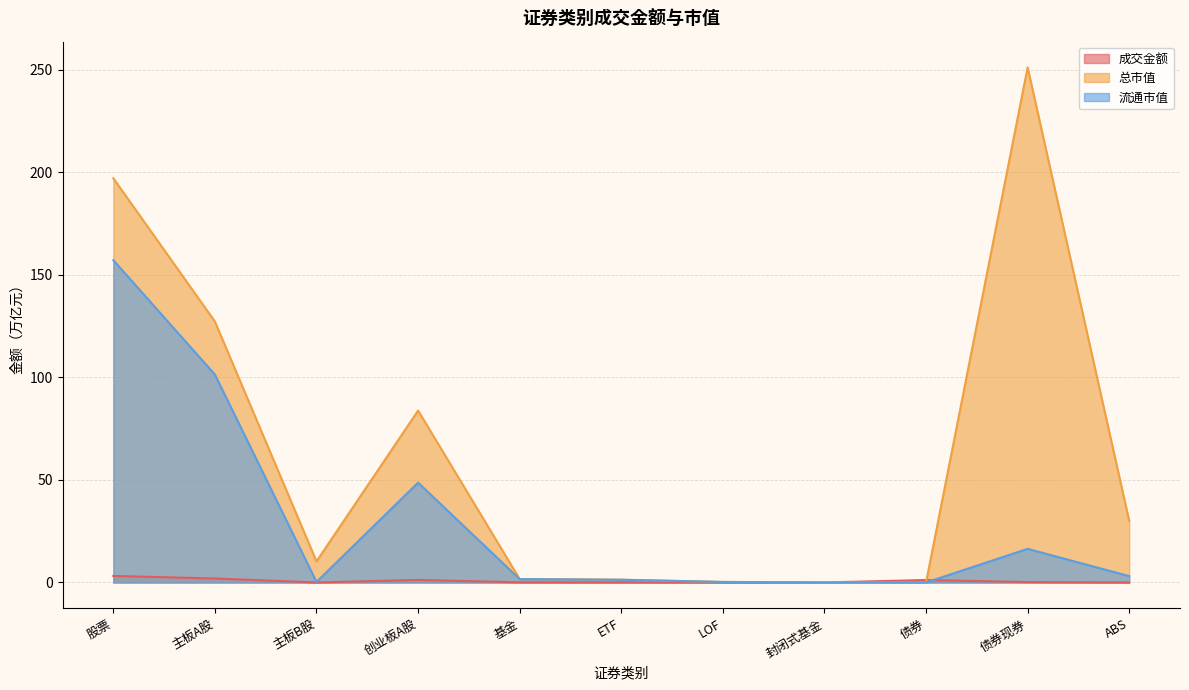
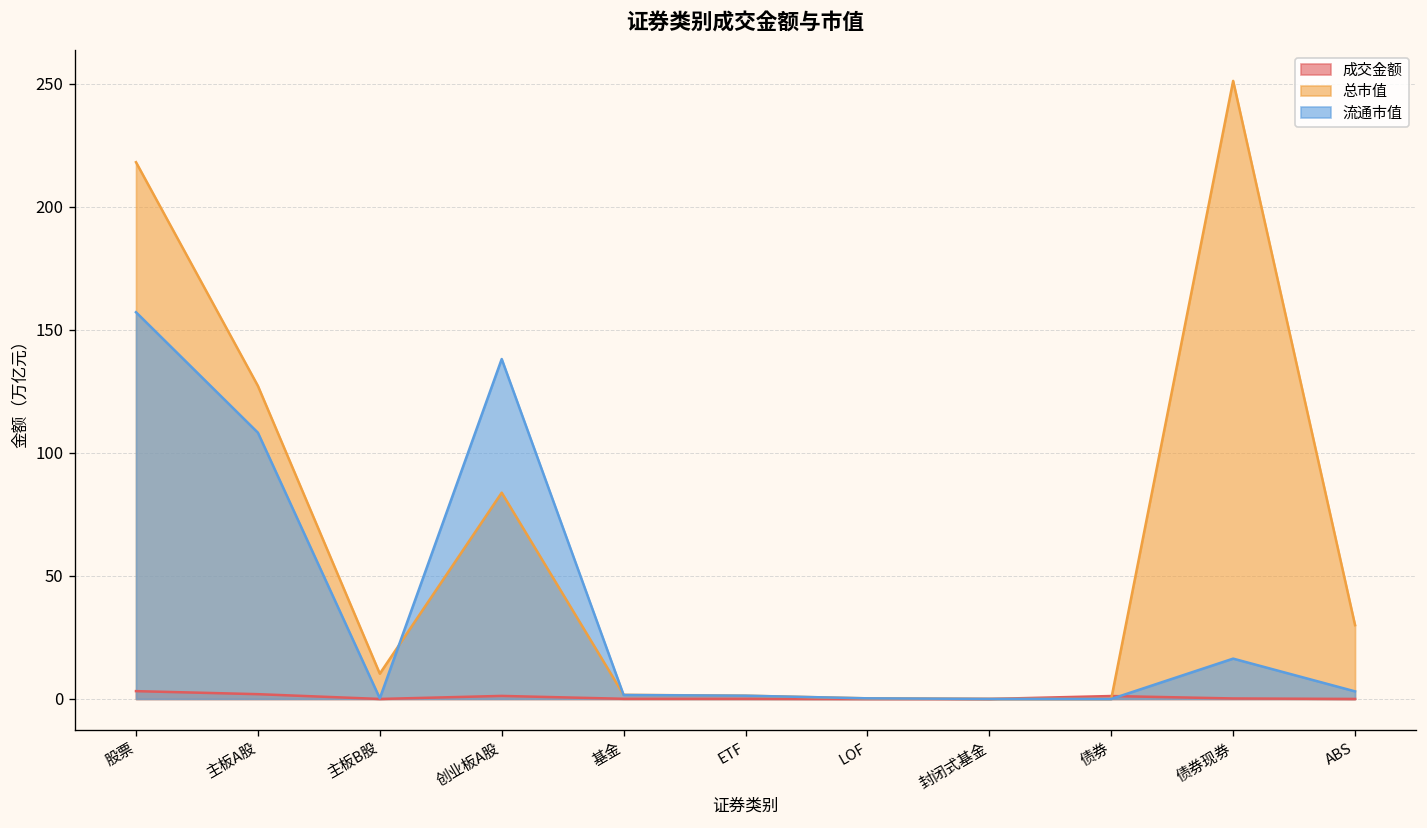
总市值, 股票: 197 -> 218
流通市值, 主板A股: 101 -> 108
流通市值, 创业板A股: 49 -> 138
